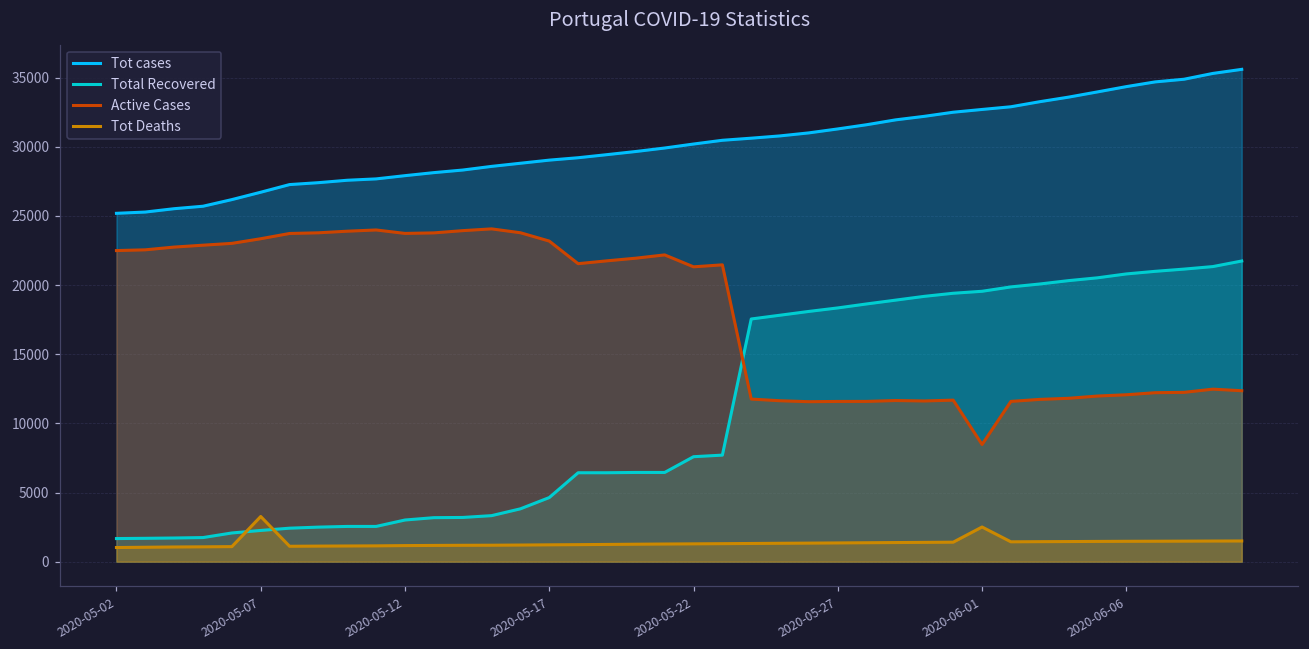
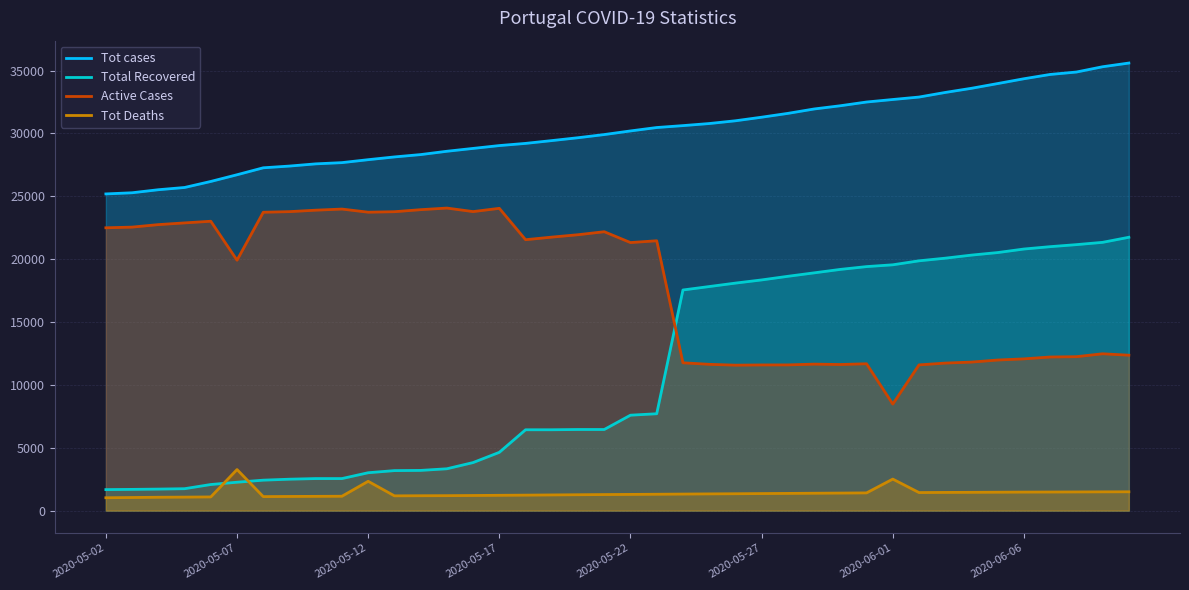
Active Cases, 2020-05-07: 23400 -> 19900
Tot Deaths, 2020-05-12: 1200 -> 2300
Active Cases, 2020-05-17: 23200 -> 24000
